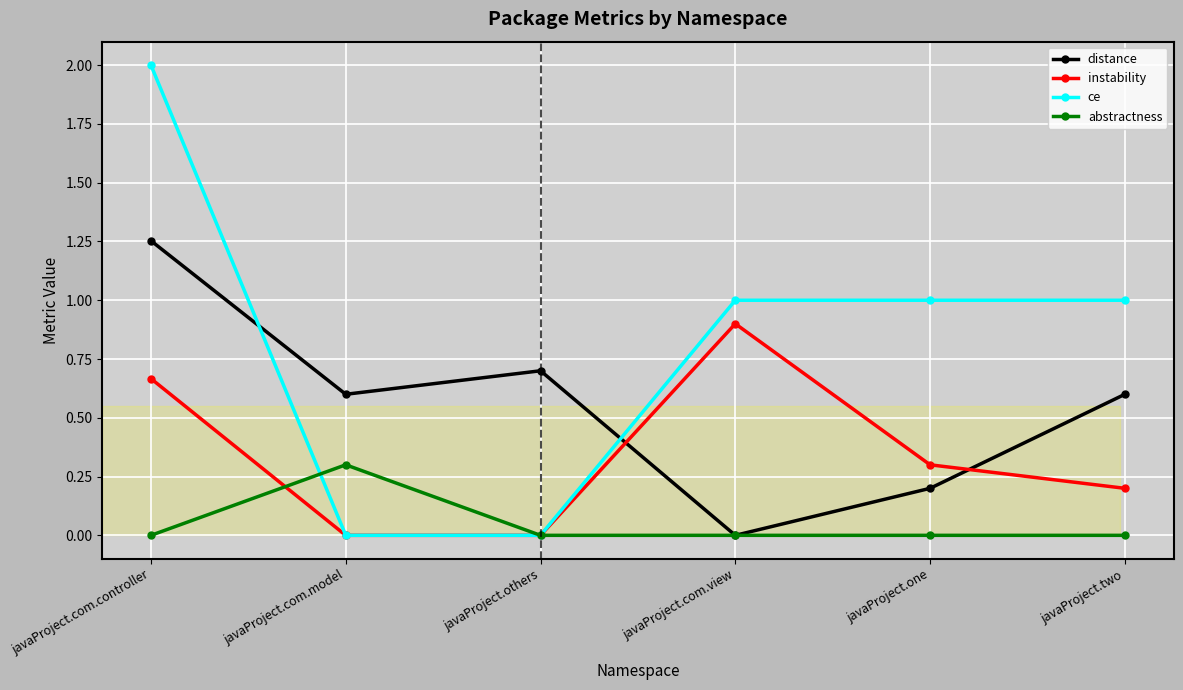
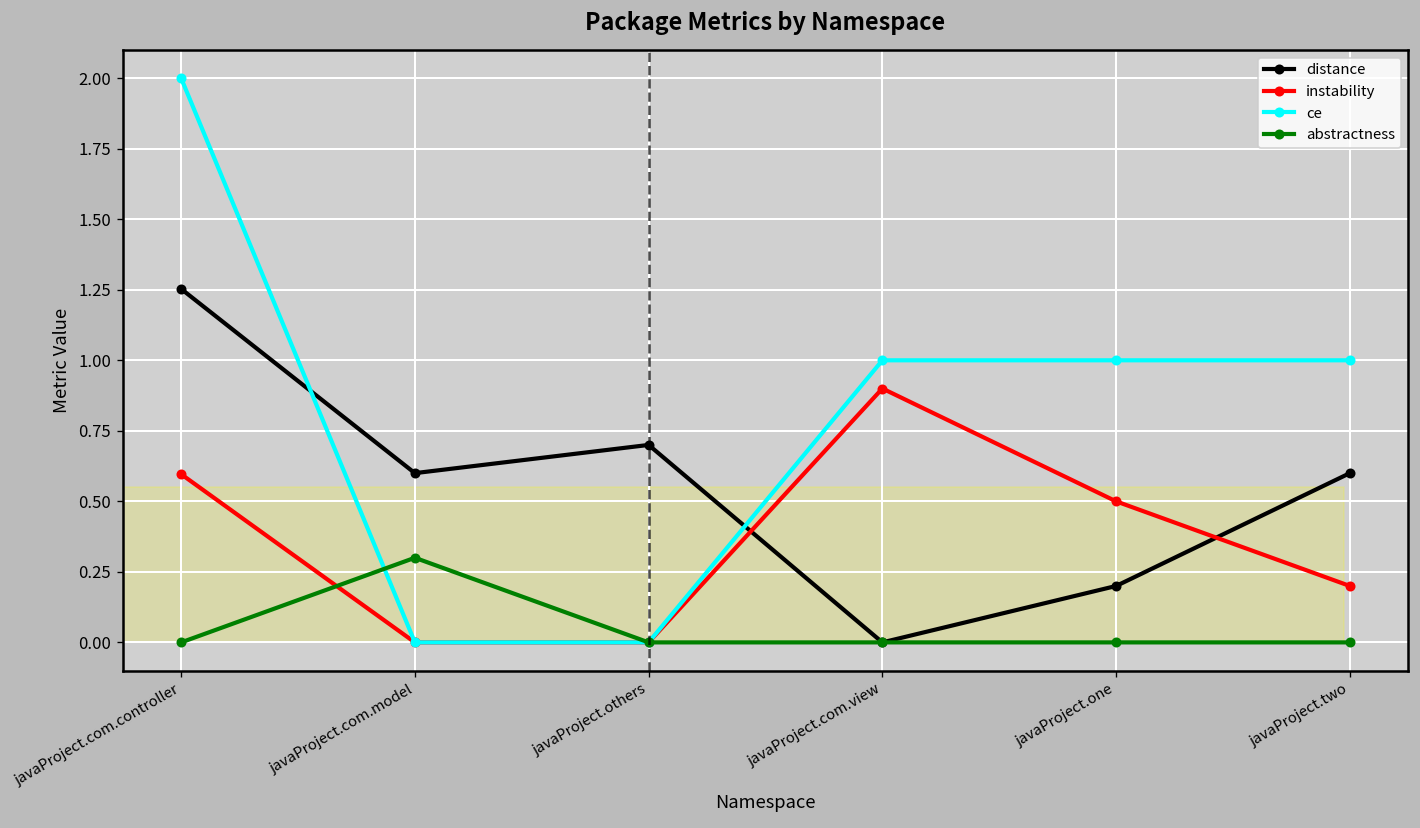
instability, javaProject.com.controller: 0.67 -> 0.60
instability, javaProject.one: 0.3 -> 0.5
